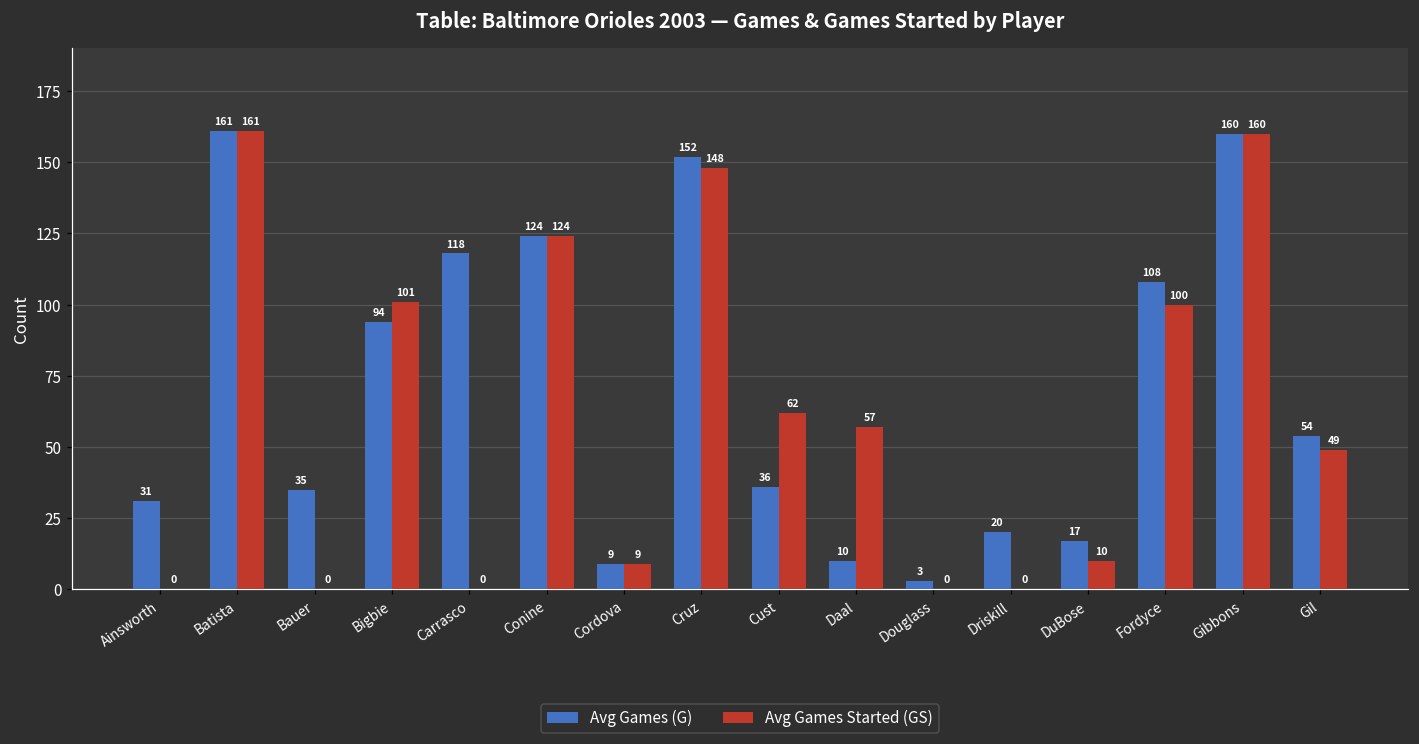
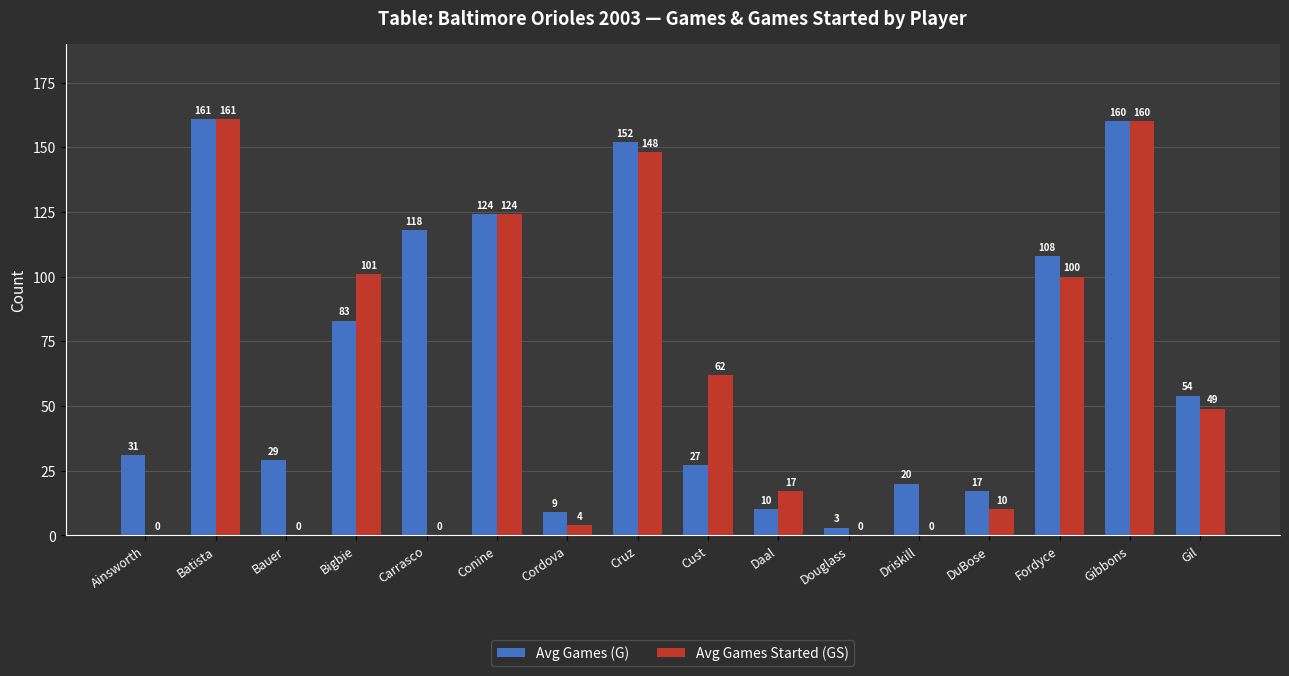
Avg Games (G), Bauer: 35 -> 29
Avg Games (G), Bigbie: 94 -> 83
Avg Games Started (GS), Cordova: 9 -> 4
Avg Games (G), Cust: 36 -> 27
Avg Games Started (GS), Daal: 57 -> 17
